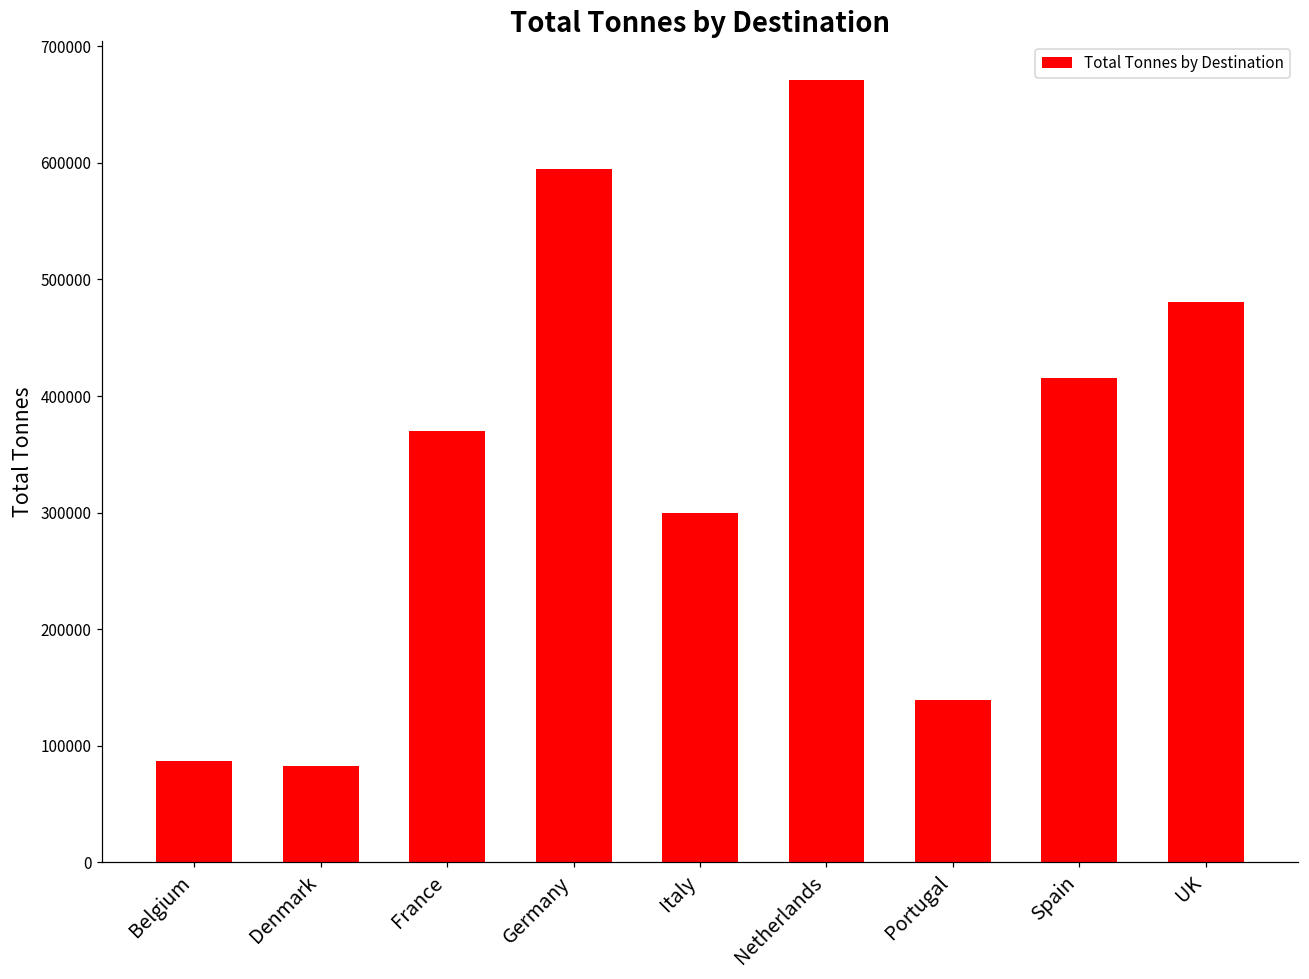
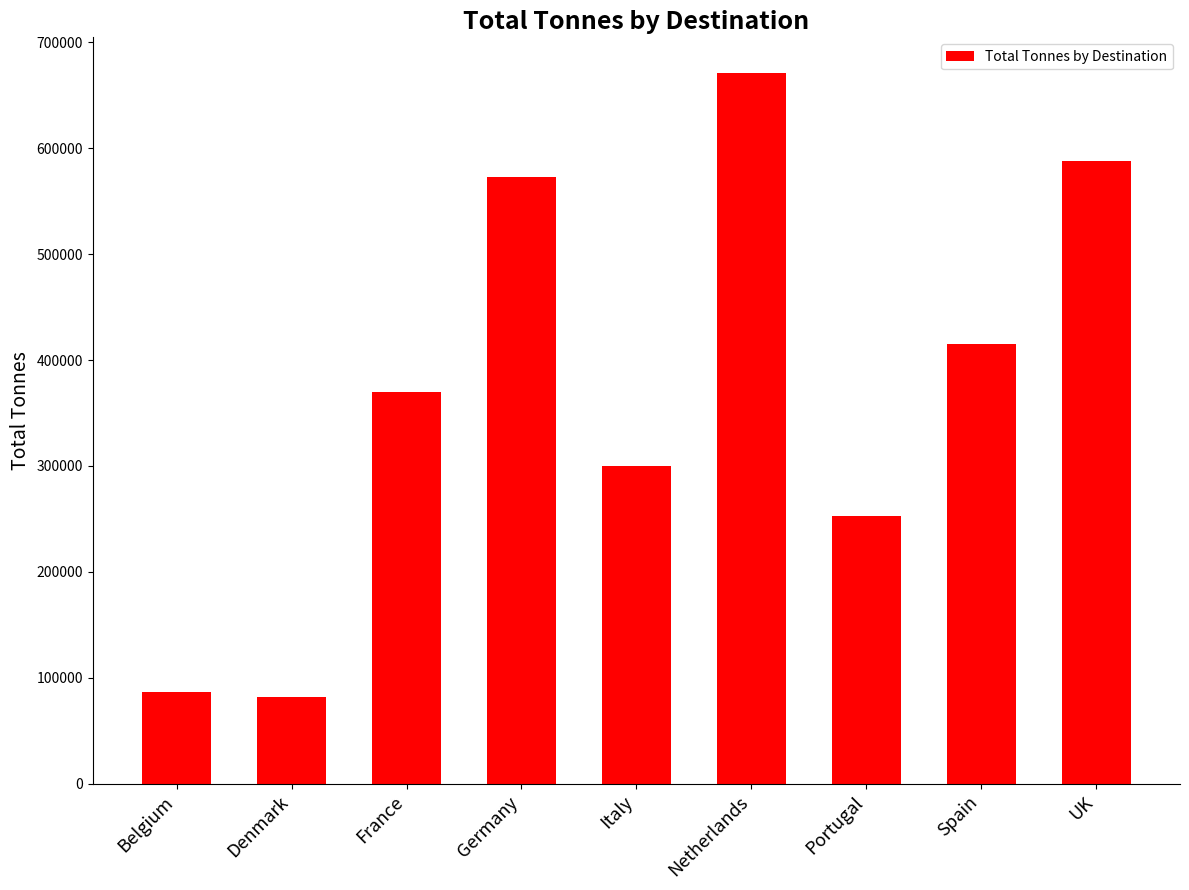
Germany: 595000 -> 573000
Portugal: 139000 -> 253000
UK: 481000 -> 588000
